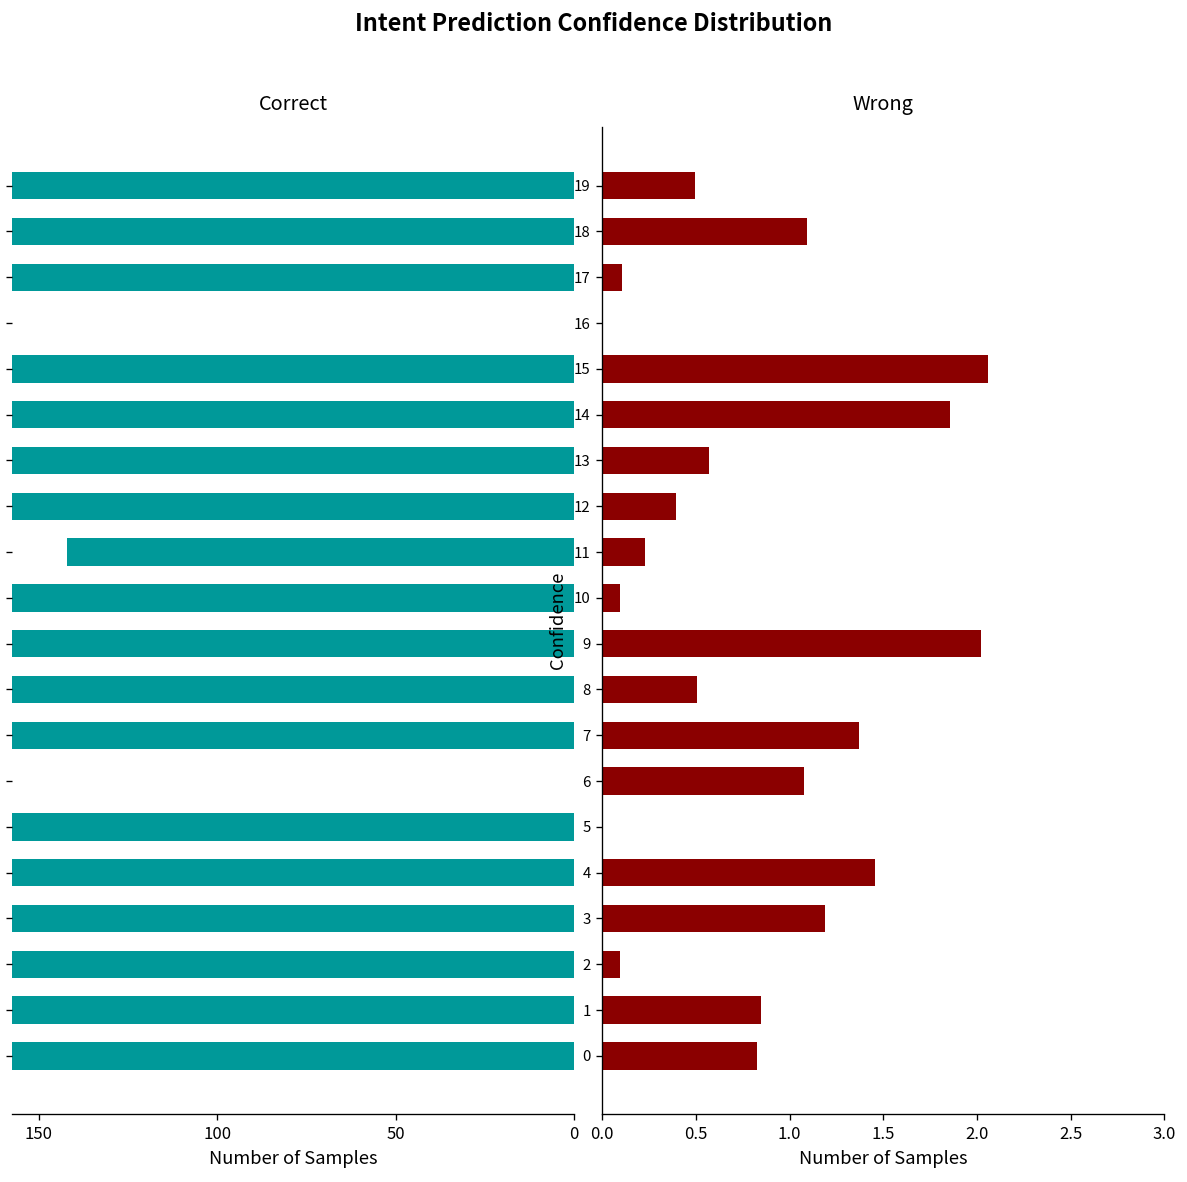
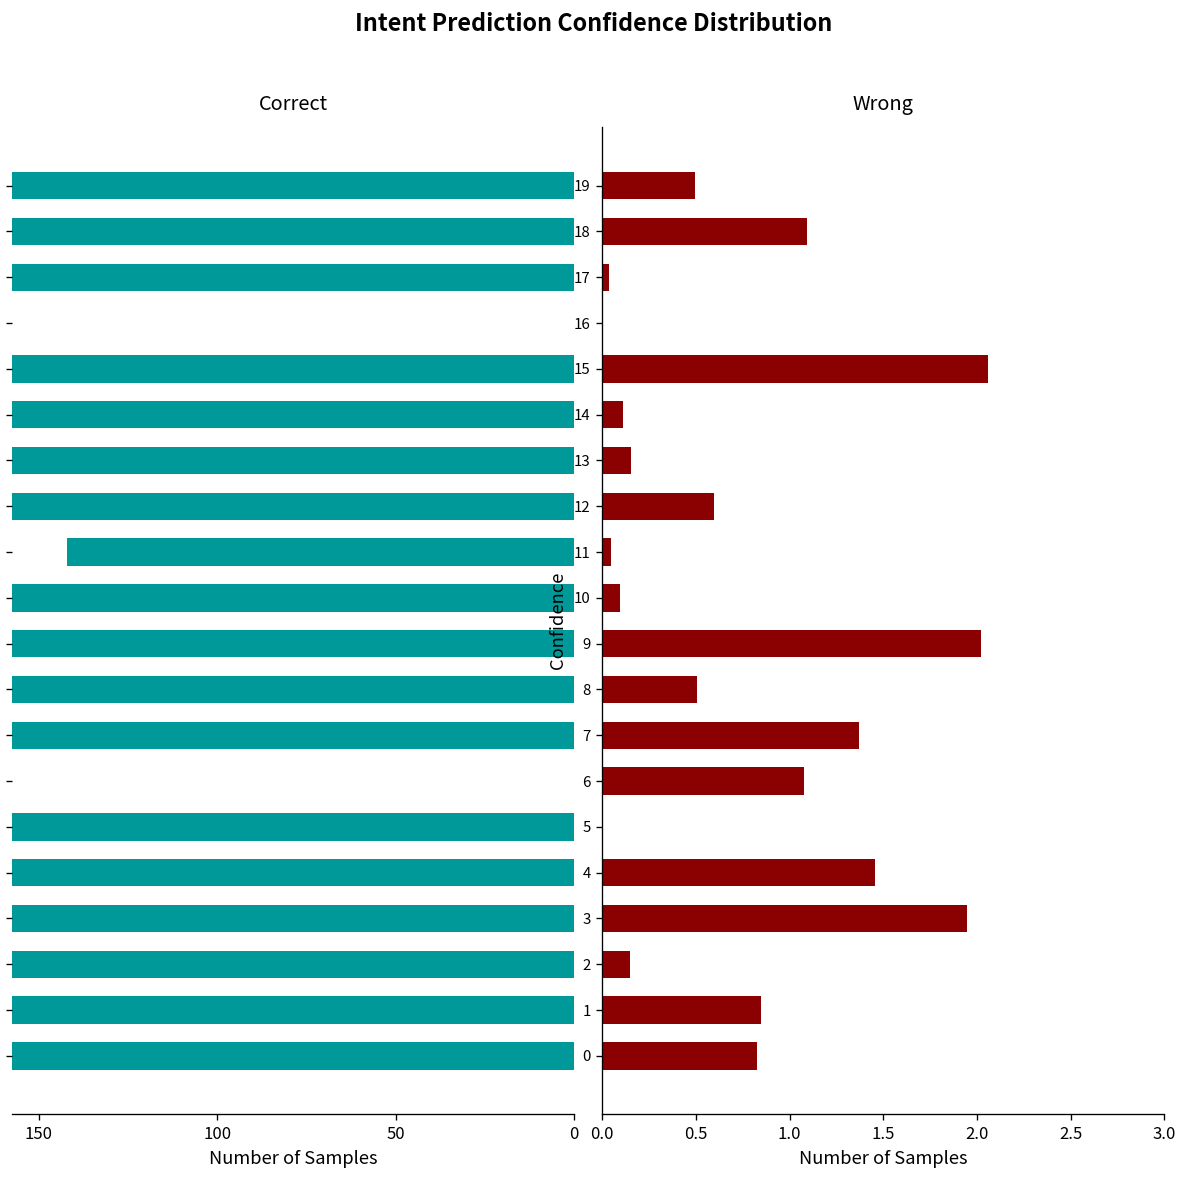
Wrong, 17: 0.10 -> 0.03
Wrong, 14: 1.86 -> 0.11
Wrong, 13: 0.57 -> 0.15
Wrong, 12: 0.39 -> 0.59
Wrong, 11: 0.23 -> 0.05
Wrong, 3: 1.19 -> 1.95
Wrong, 2: 0.09 -> 0.15
